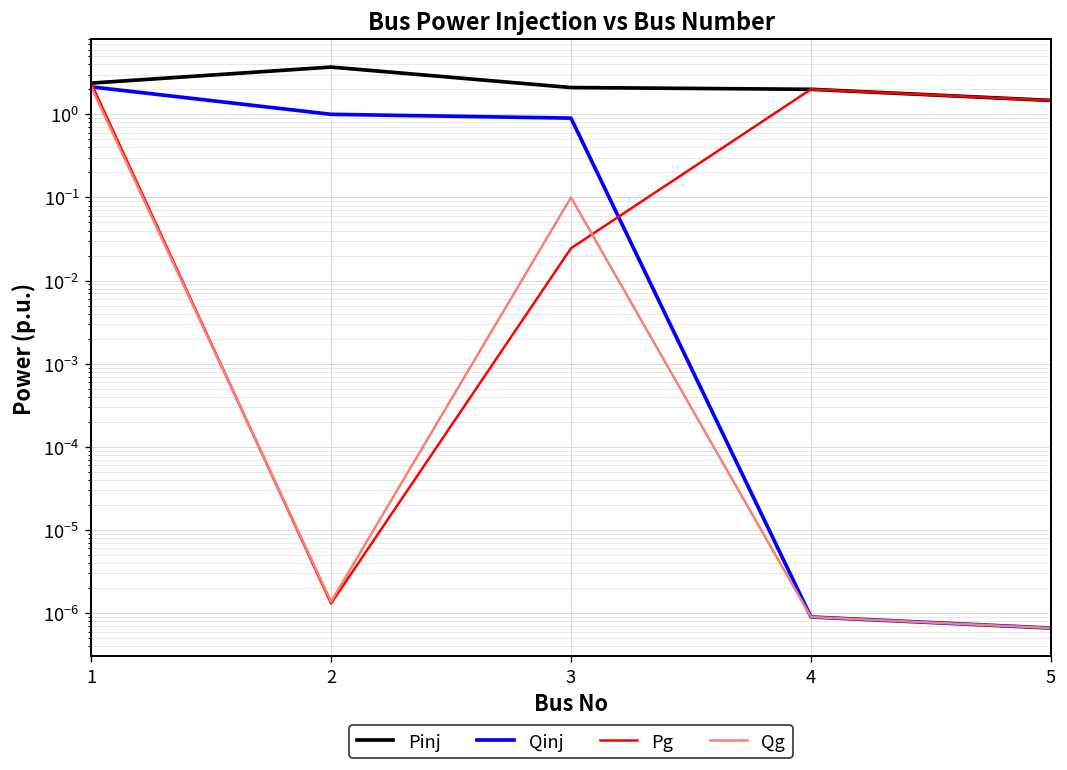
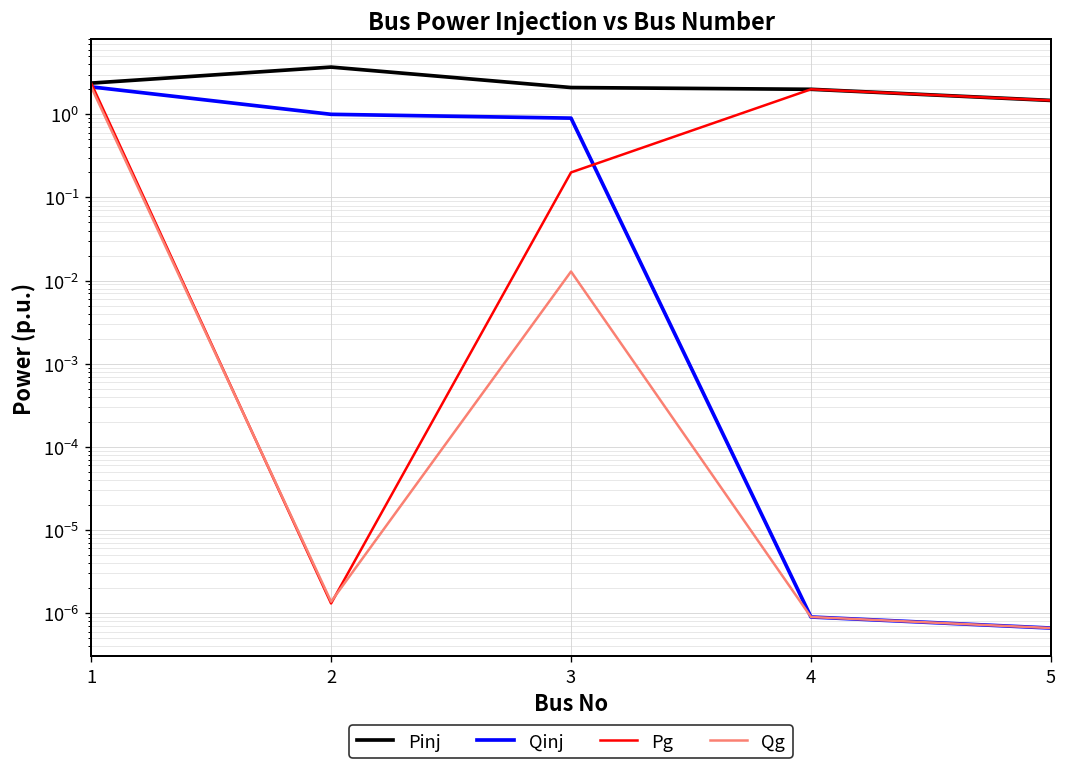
Pg, 3: 0.024 -> 0.20
Qg, 3: 0.10 -> 0.013
